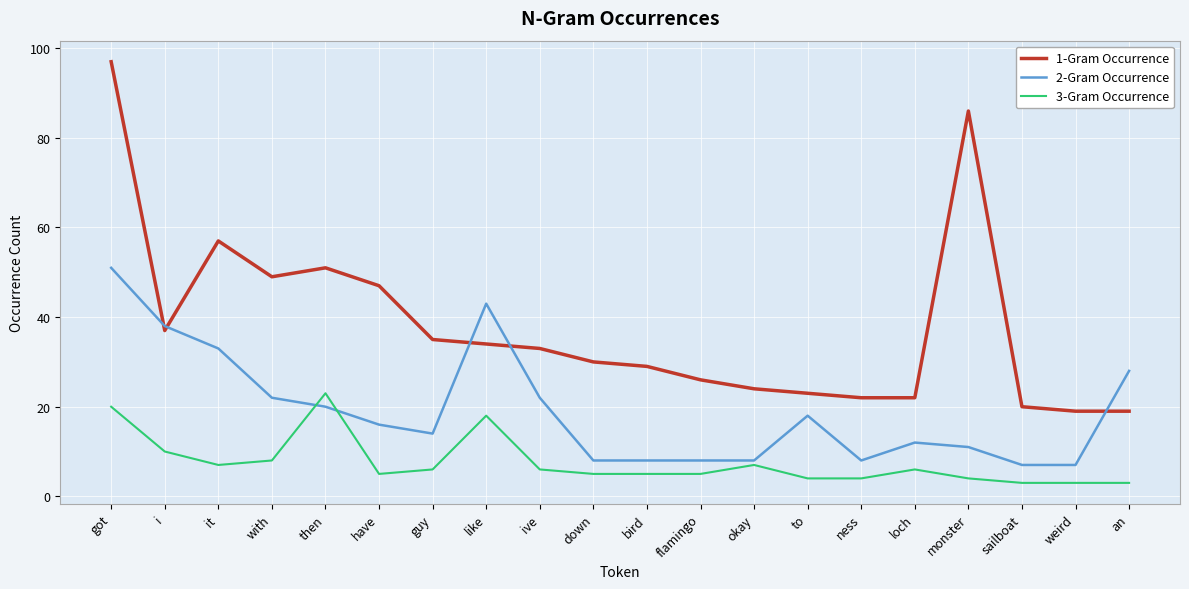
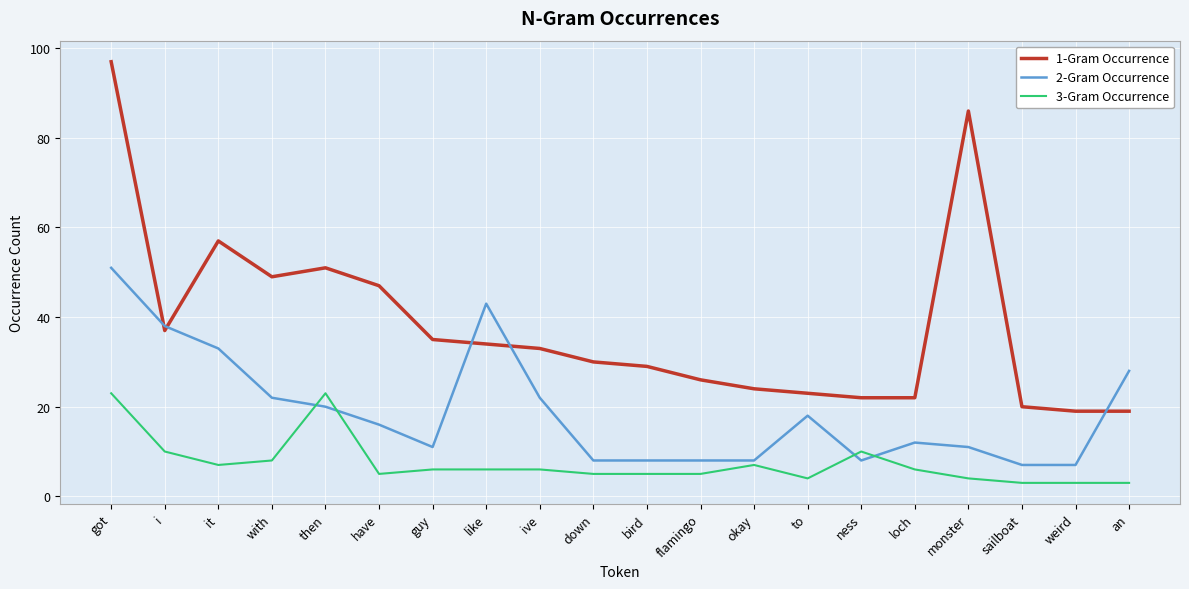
3-Gram Occurrence, got: 20 -> 23
2-Gram Occurrence, guy: 14 -> 11
3-Gram Occurrence, like: 18 -> 6
3-Gram Occurrence, ness: 4 -> 10
